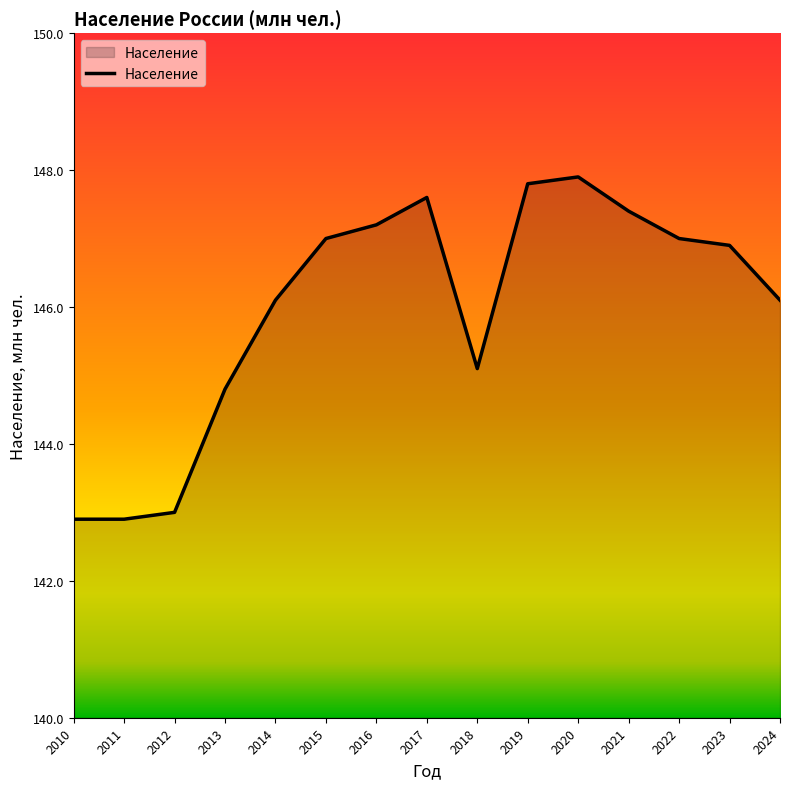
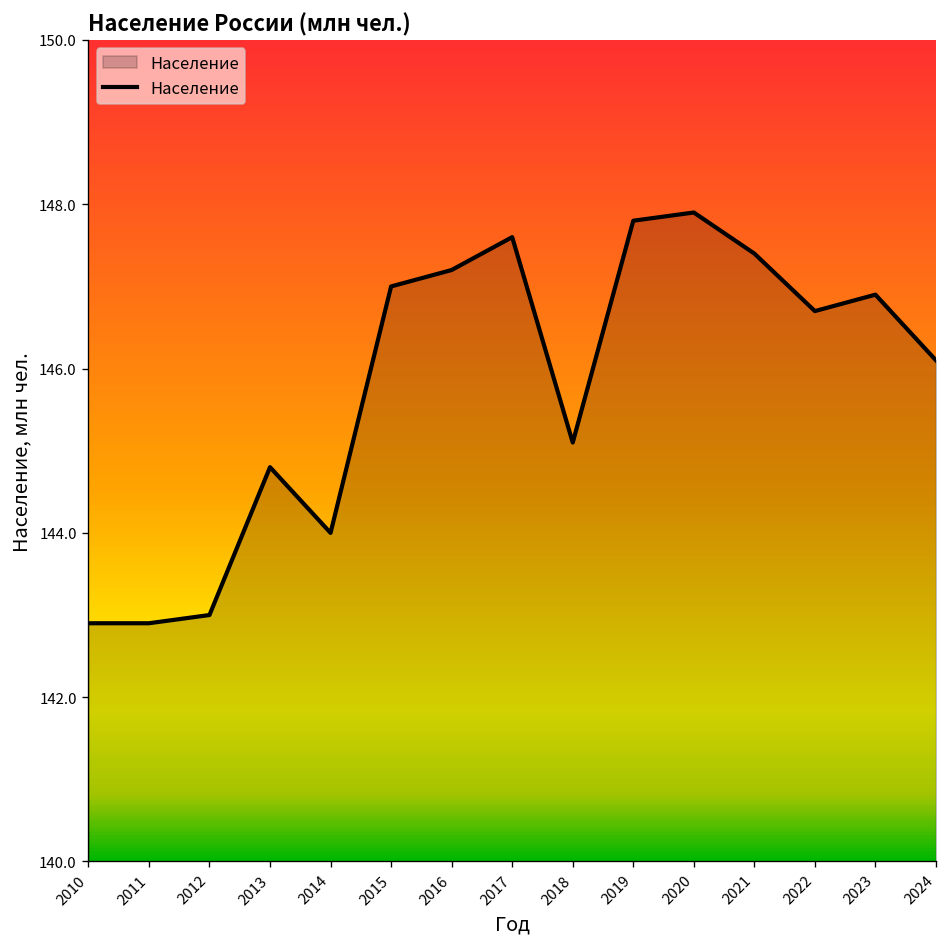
2014: 146.1 -> 144.0
2022: 147.0 -> 146.7
